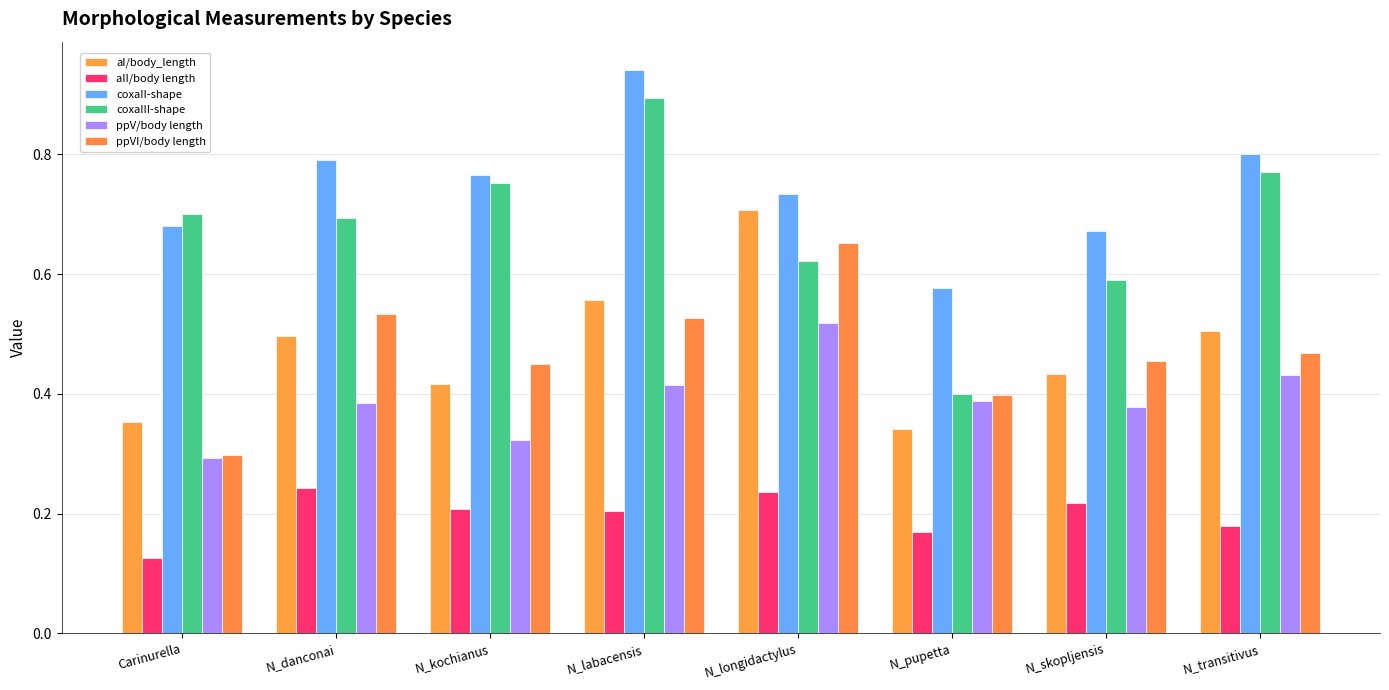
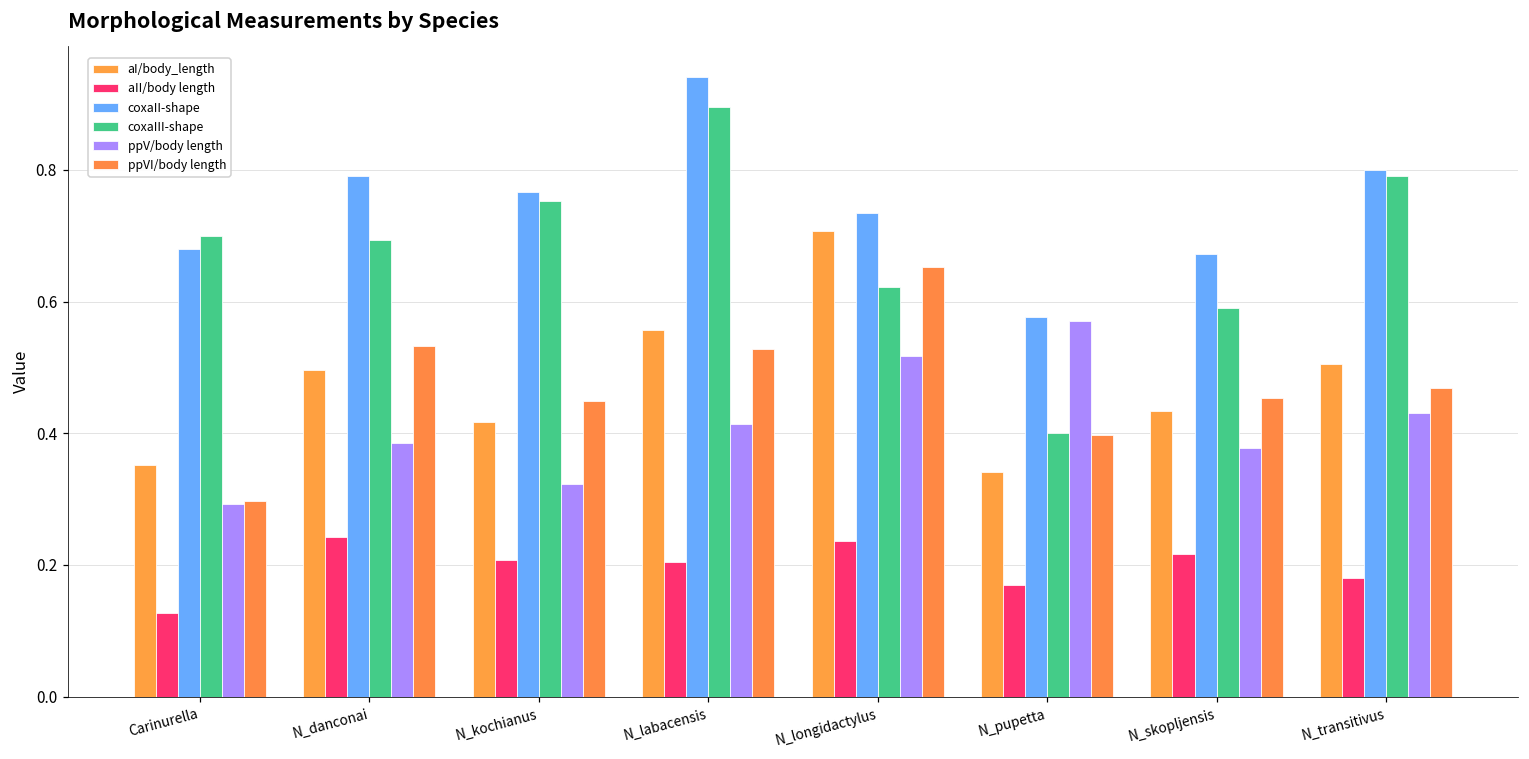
ppV/body length, N_pupetta: 0.39 -> 0.57
coxaIII-shape, N_transitivus: 0.77 -> 0.79
